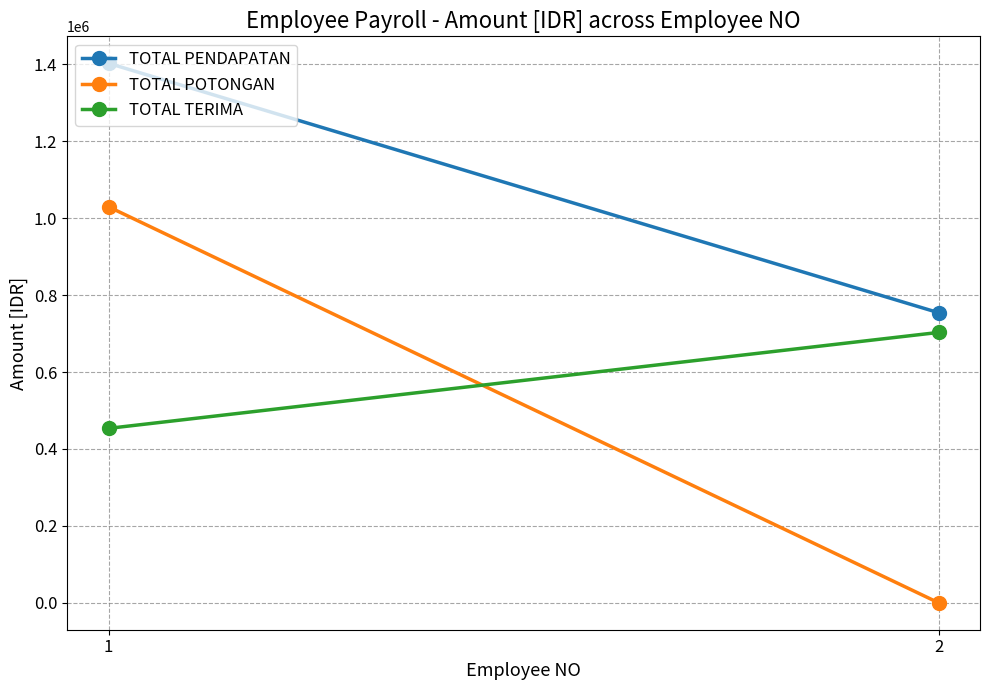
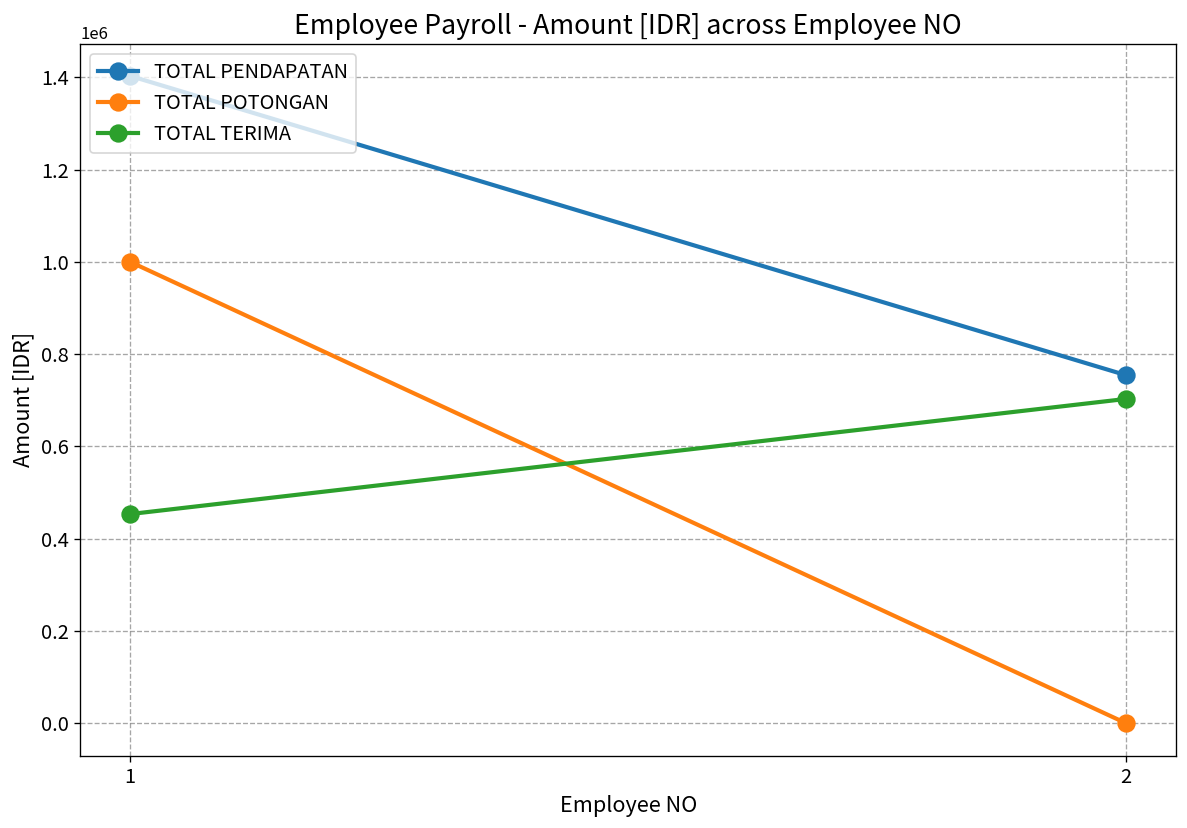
TOTAL POTONGAN, 1: 1030000 -> 1000000
